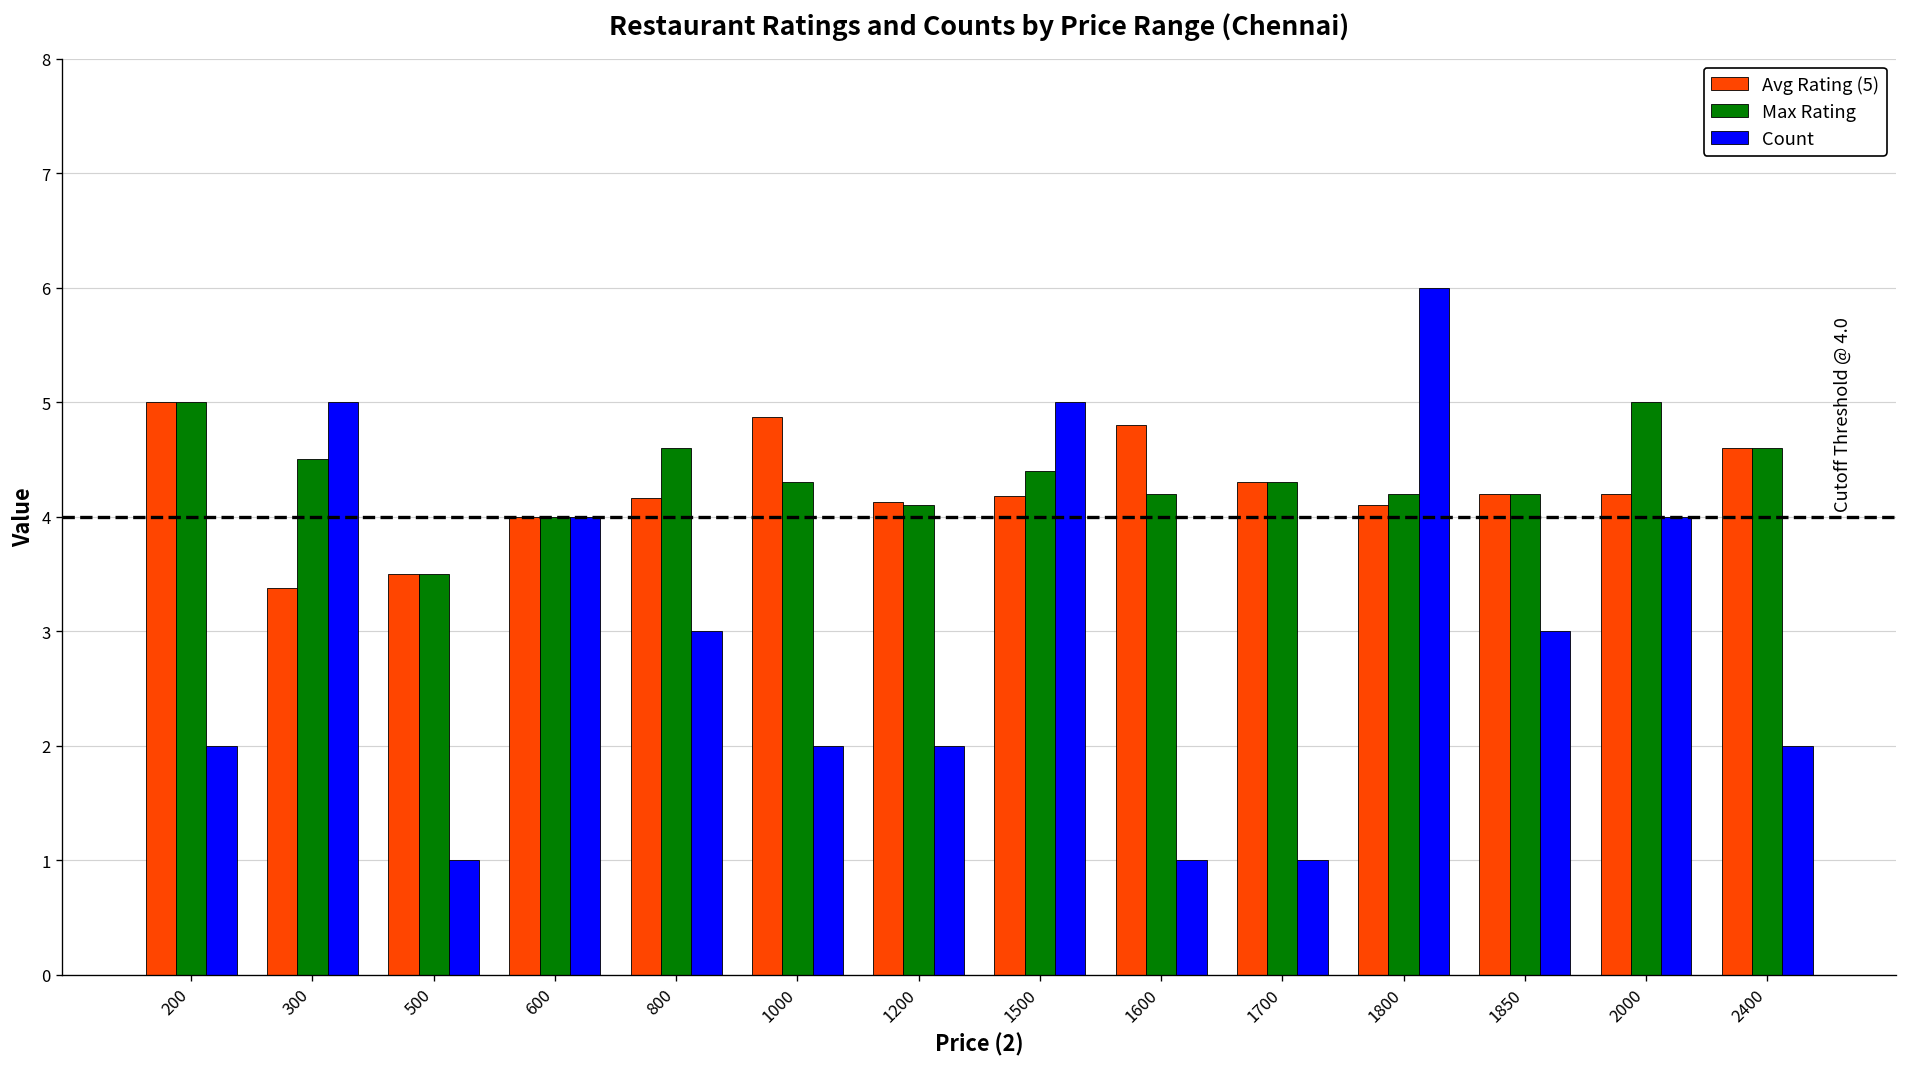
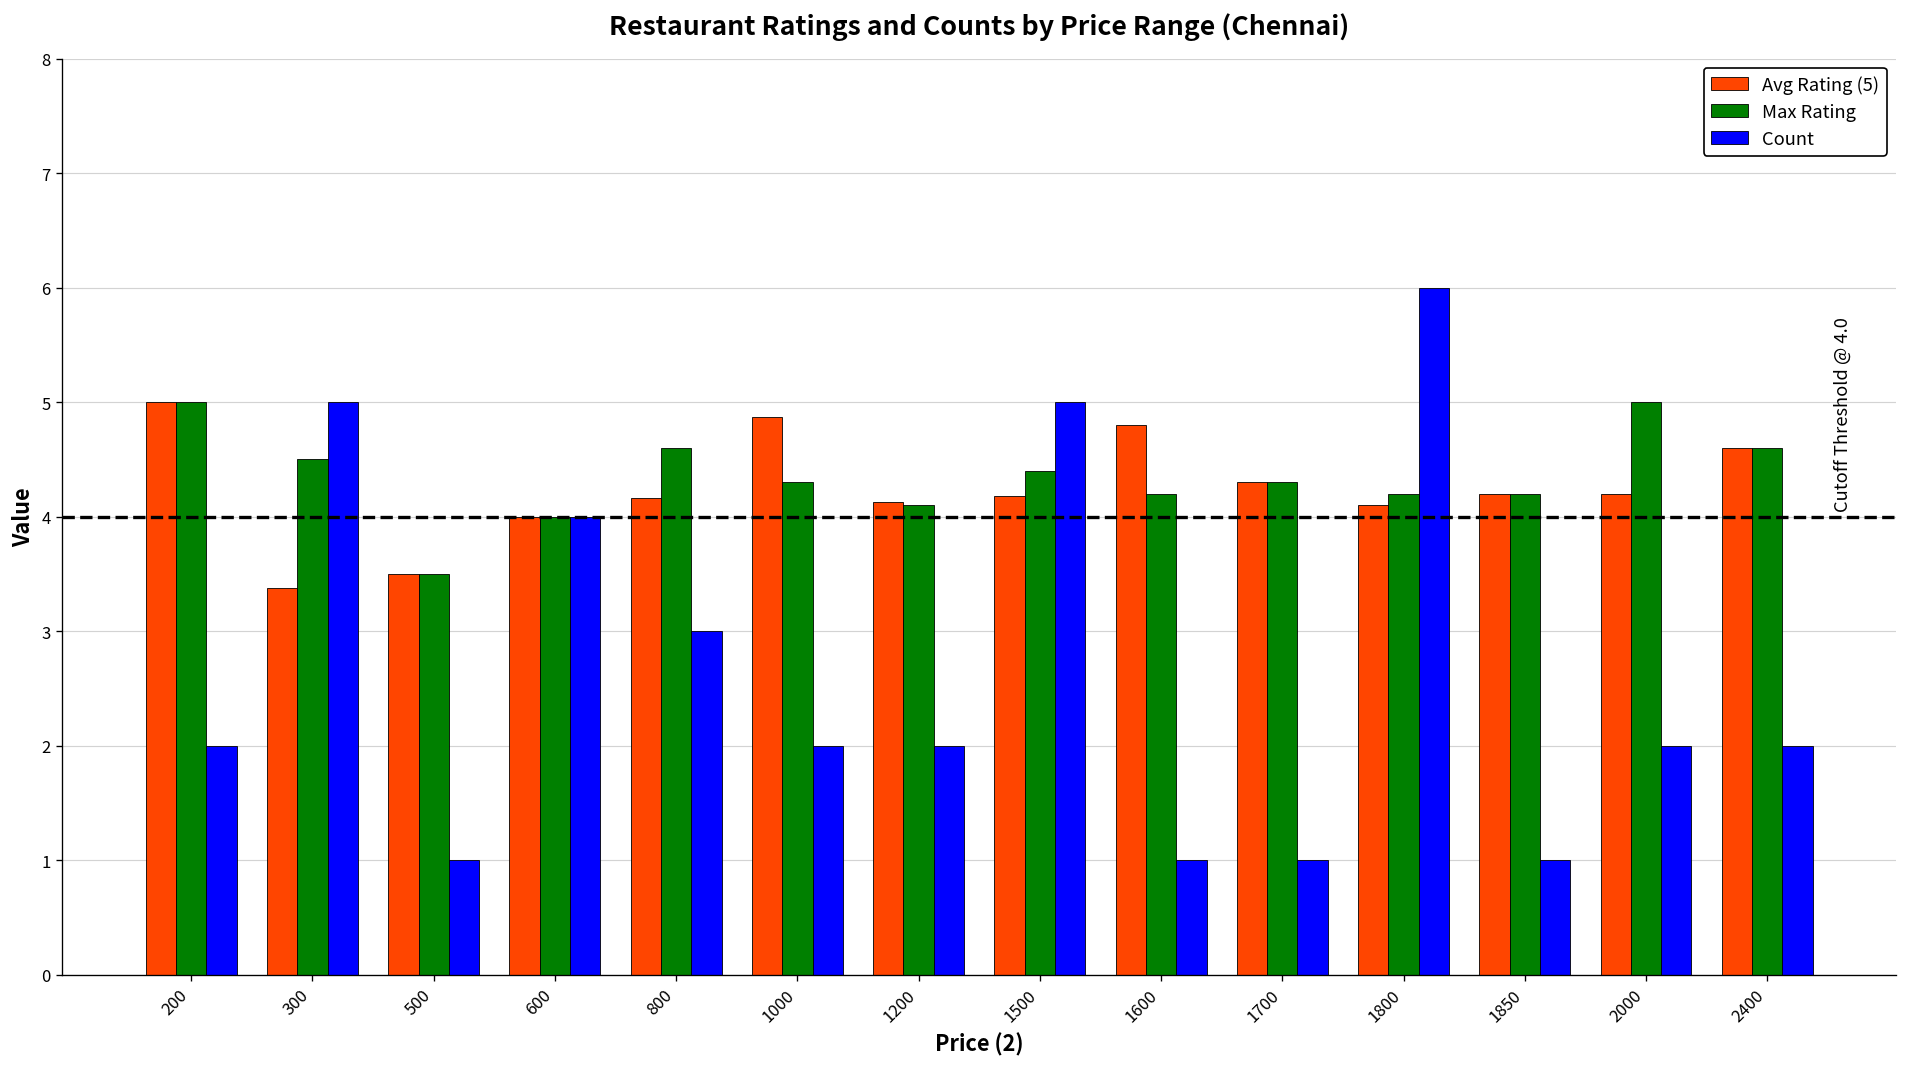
Count, 1850: 3 -> 1
Count, 2000: 4 -> 2
